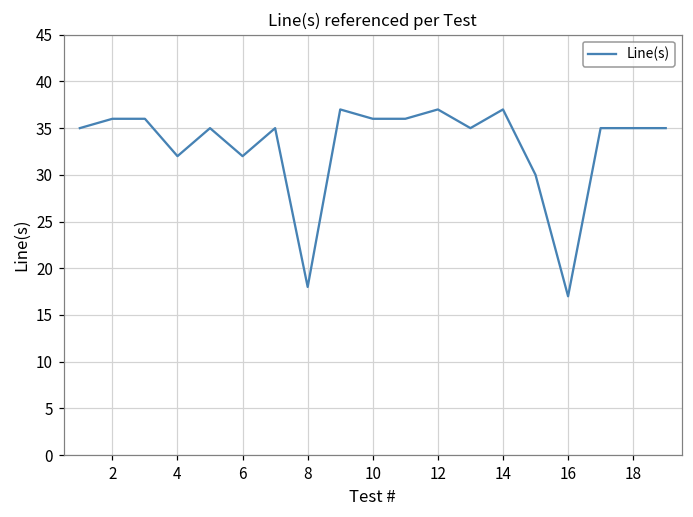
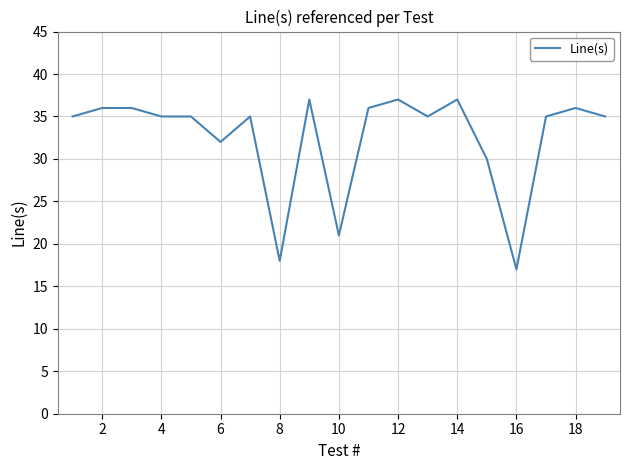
4: 32 -> 35
10: 36 -> 21
18: 35 -> 36
